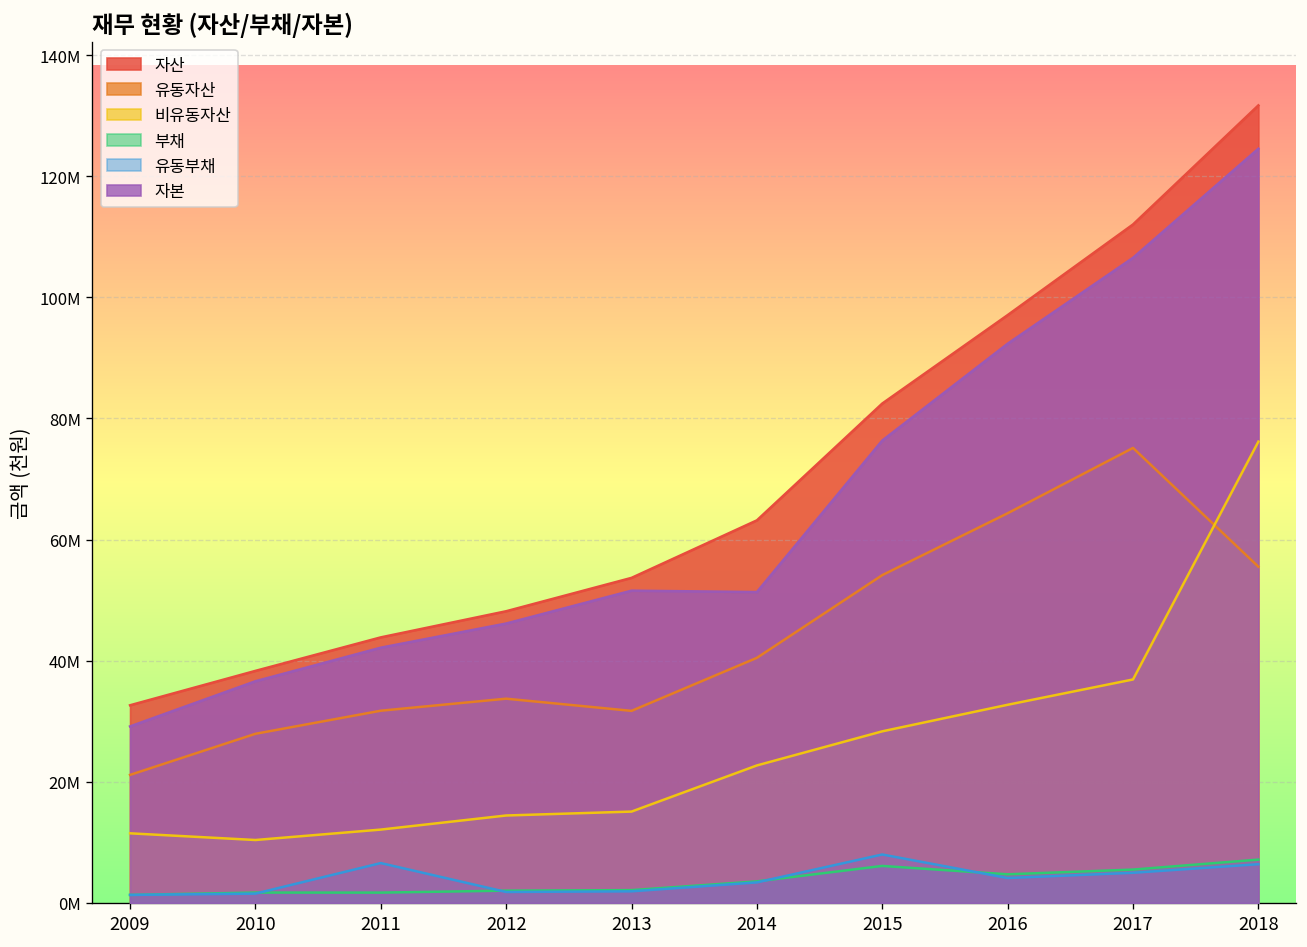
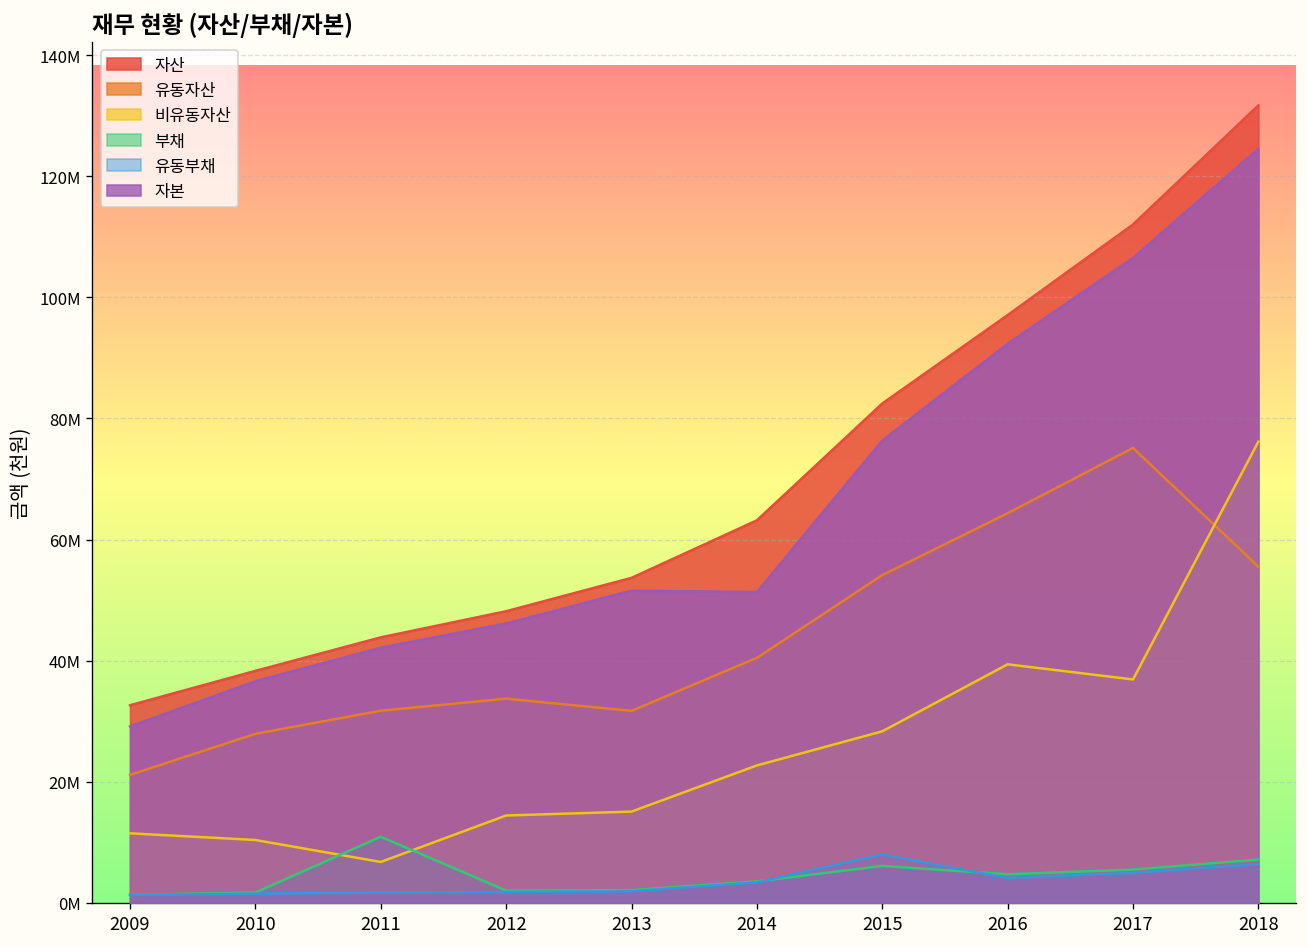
비유동자산, 2011: 12000000 -> 7000000
부채, 2011: 2000000 -> 11000000
유동부채, 2011: 7000000 -> 2000000
비유동자산, 2016: 33000000 -> 39000000
